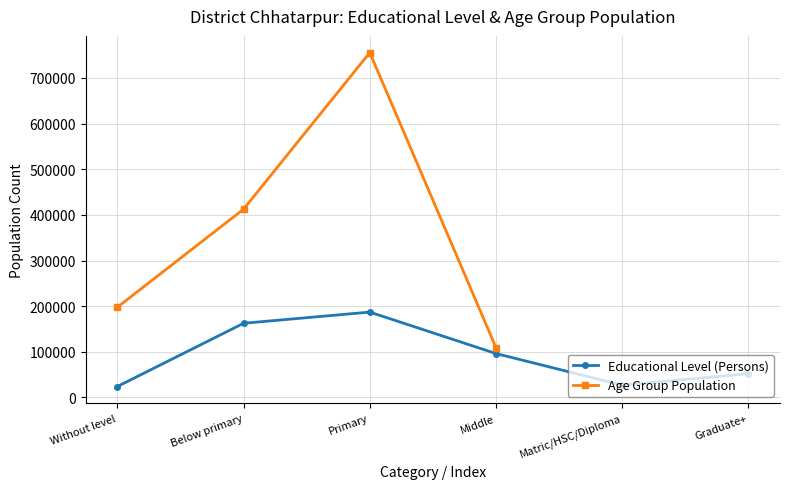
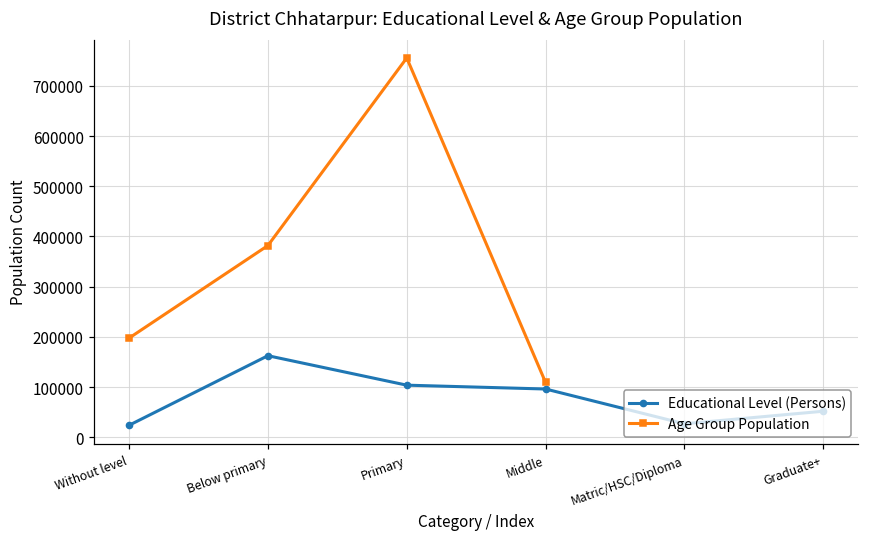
Age Group Population, Below primary: 410000 -> 380000
Educational Level (Persons), Primary: 190000 -> 100000
